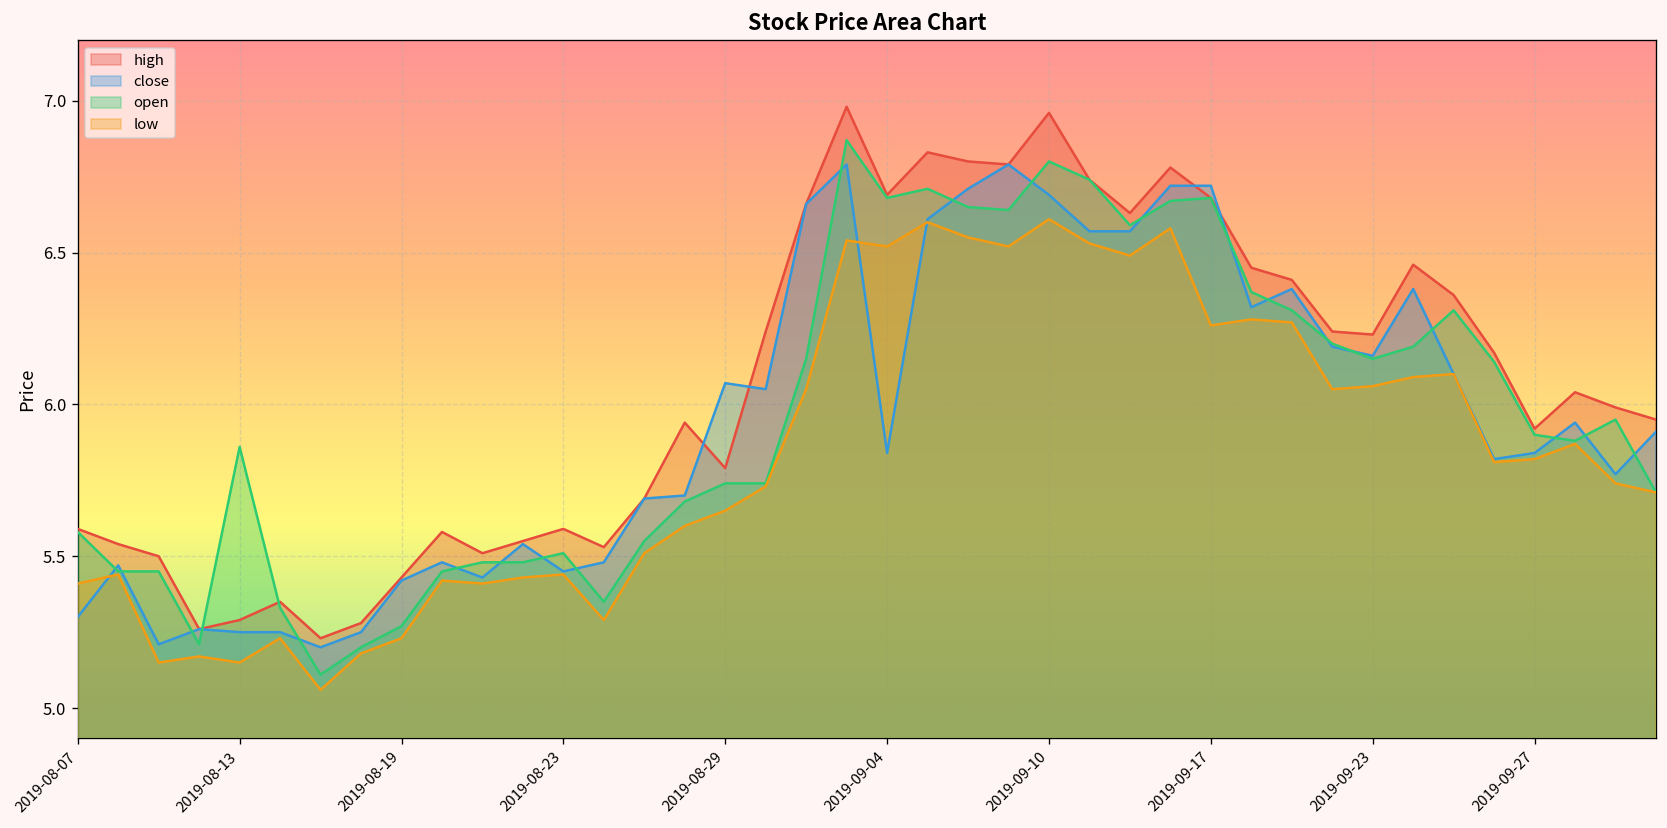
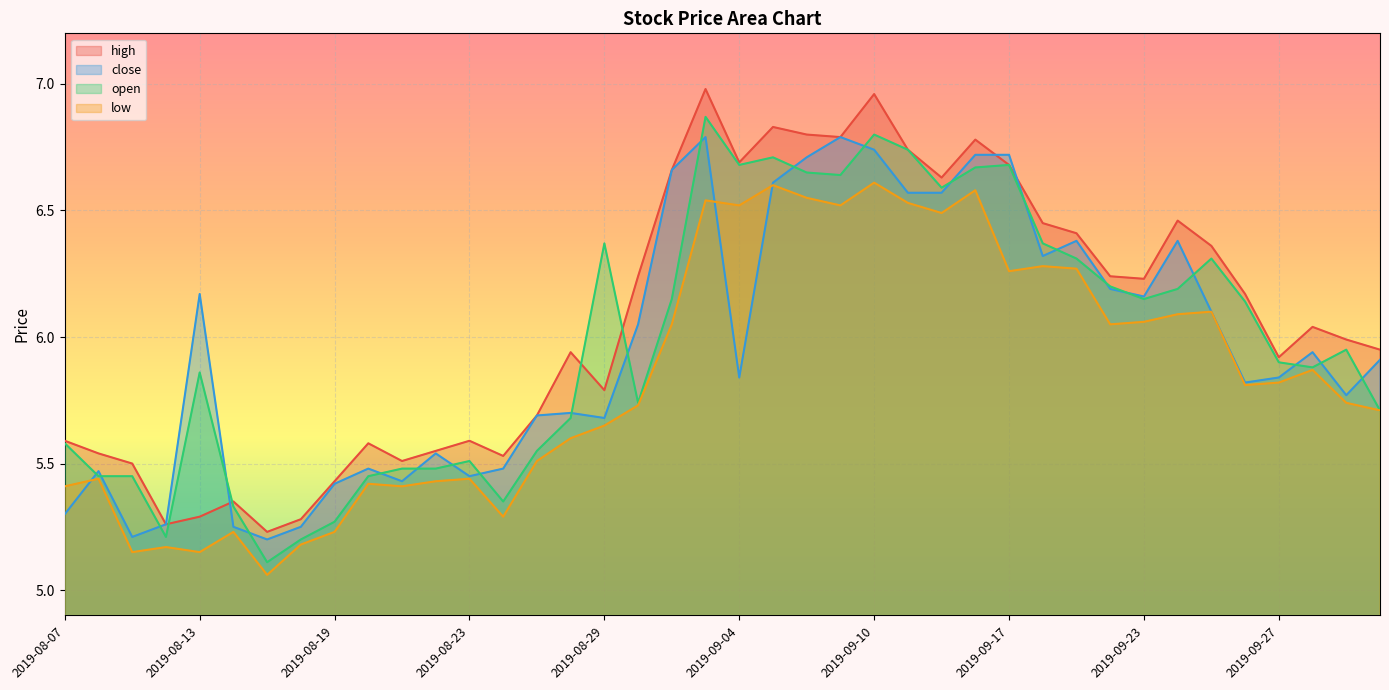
close, 2019-08-13: 5.25 -> 6.17
close, 2019-08-29: 6.07 -> 5.68
open, 2019-08-29: 5.74 -> 6.37
close, 2019-09-10: 6.69 -> 6.74
